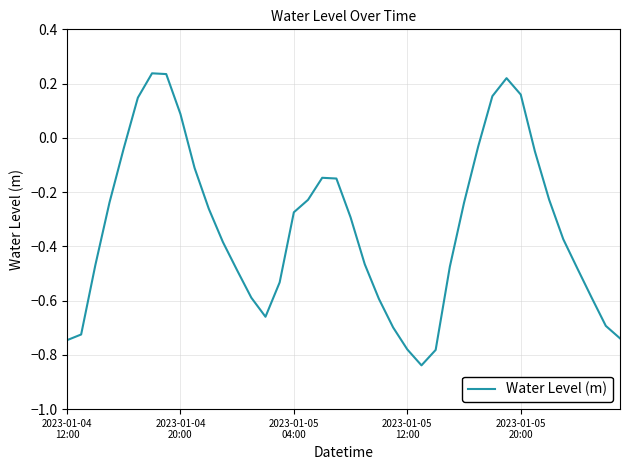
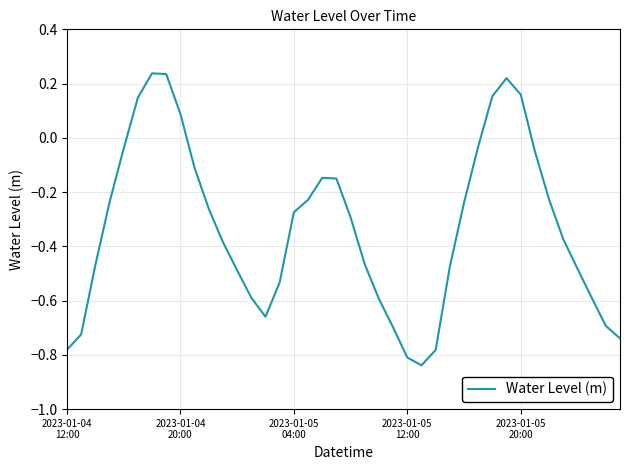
2023-01-04 12:00: -0.75 -> -0.78
2023-01-05 12:00: -0.78 -> -0.81
